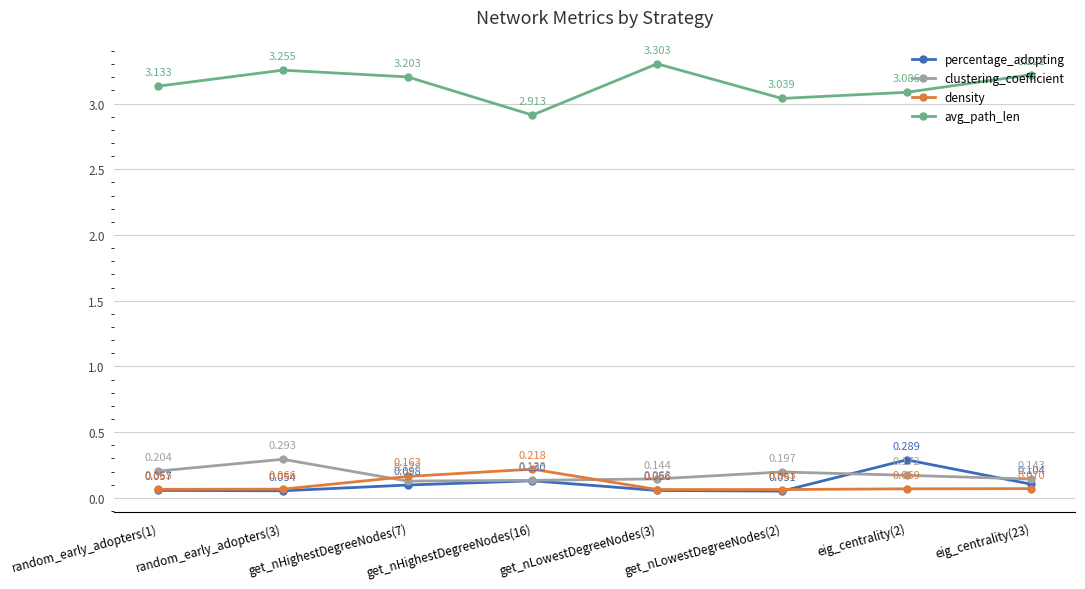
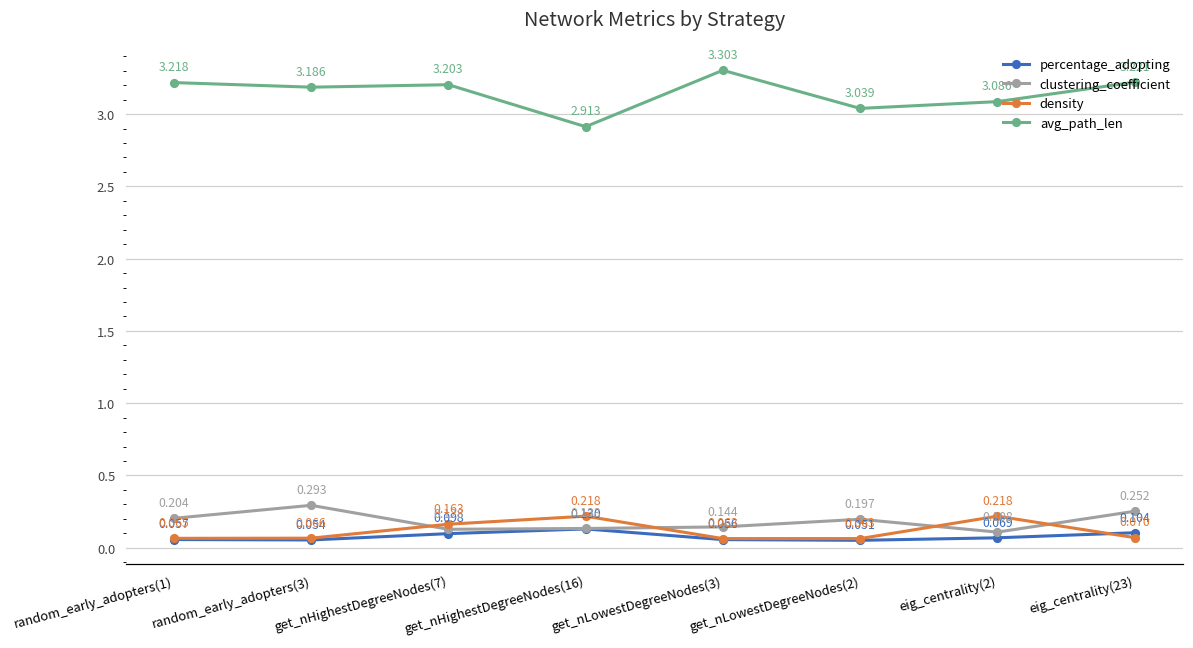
avg_path_len, random_early_adopters(1): 3.133 -> 3.218
avg_path_len, random_early_adopters(3): 3.255 -> 3.186
percentage_adopting, eig_centrality(2): 0.289 -> 0.069
clustering_coefficient, eig_centrality(2): 0.172 -> 0.108
density, eig_centrality(2): 0.069 -> 0.218
clustering_coefficient, eig_centrality(23): 0.143 -> 0.252
